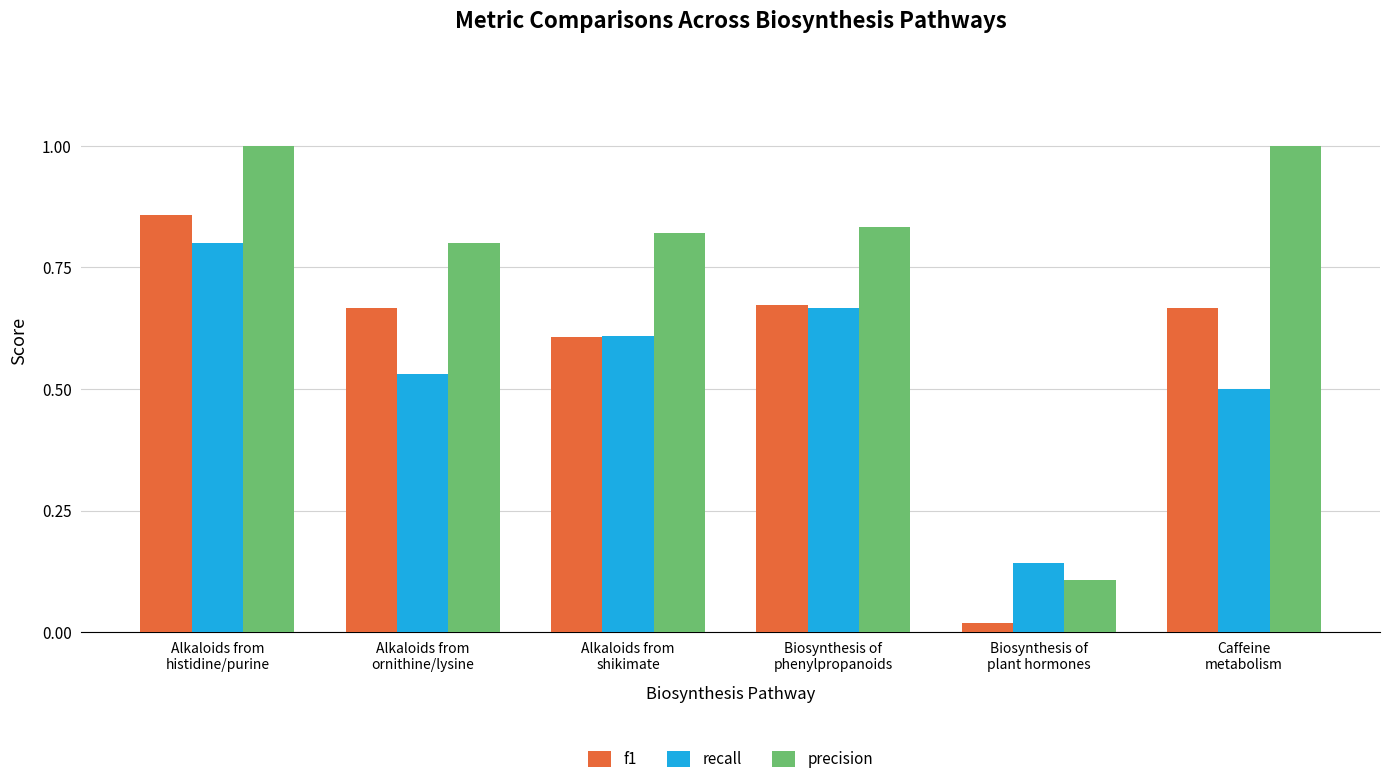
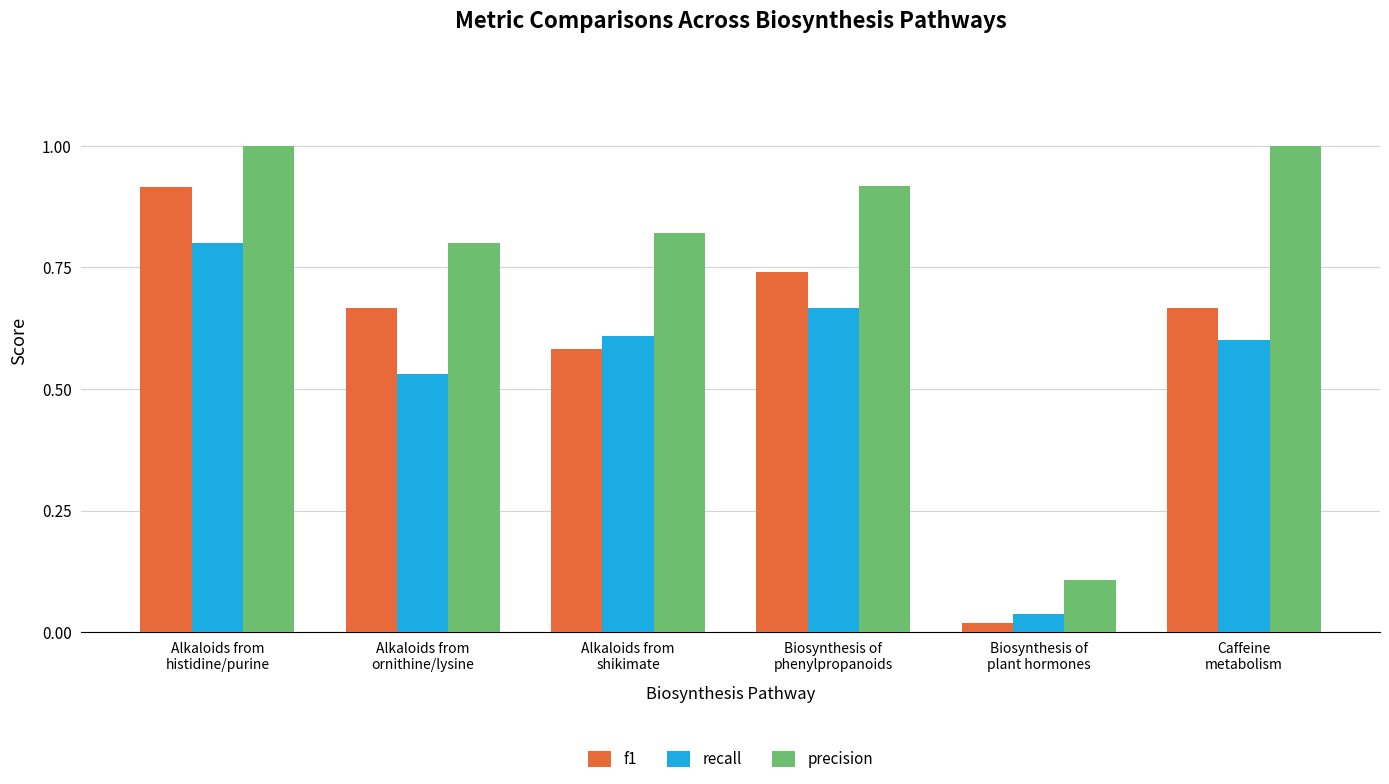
f1, Alkaloids from histidine/purine: 0.86 -> 0.92
f1, Alkaloids from shikimate: 0.61 -> 0.58
f1, Biosynthesis of phenylpropanoids: 0.67 -> 0.74
precision, Biosynthesis of phenylpropanoids: 0.83 -> 0.92
recall, Biosynthesis of plant hormones: 0.14 -> 0.04
recall, Caffeine metabolism: 0.5 -> 0.6
